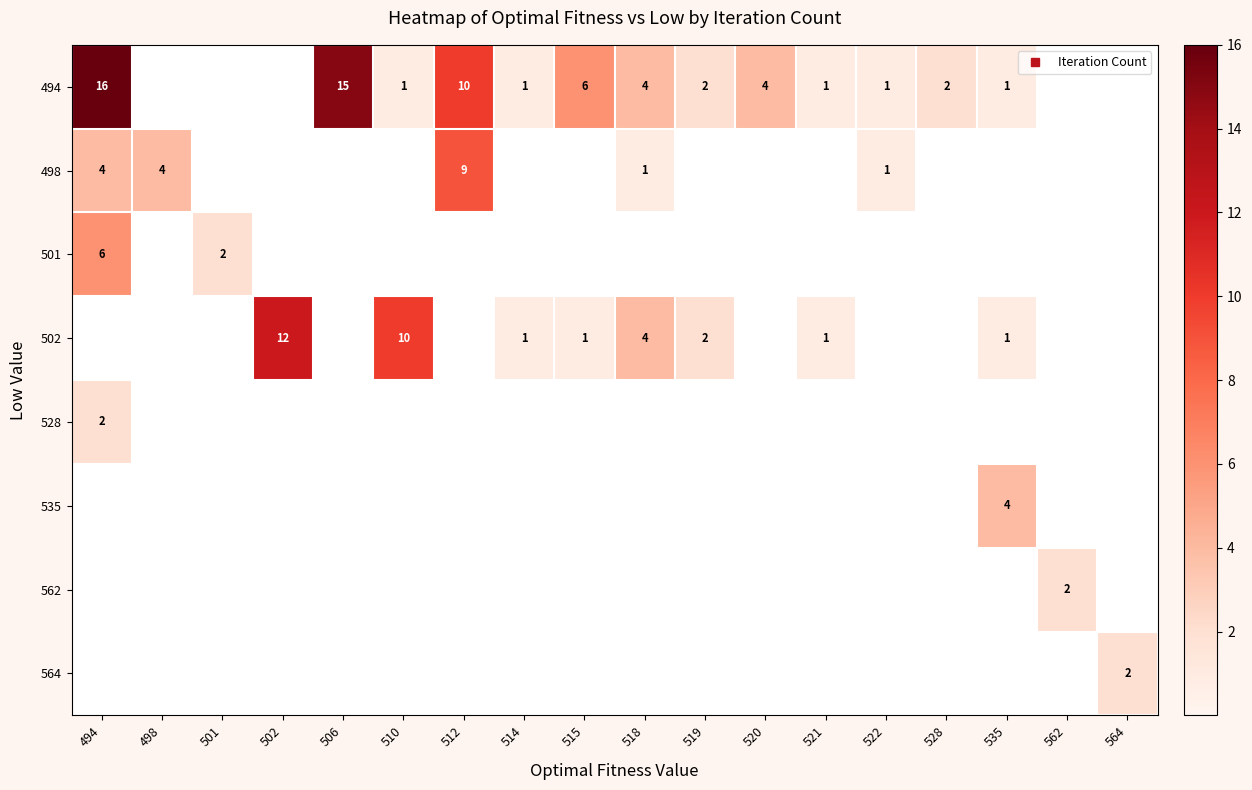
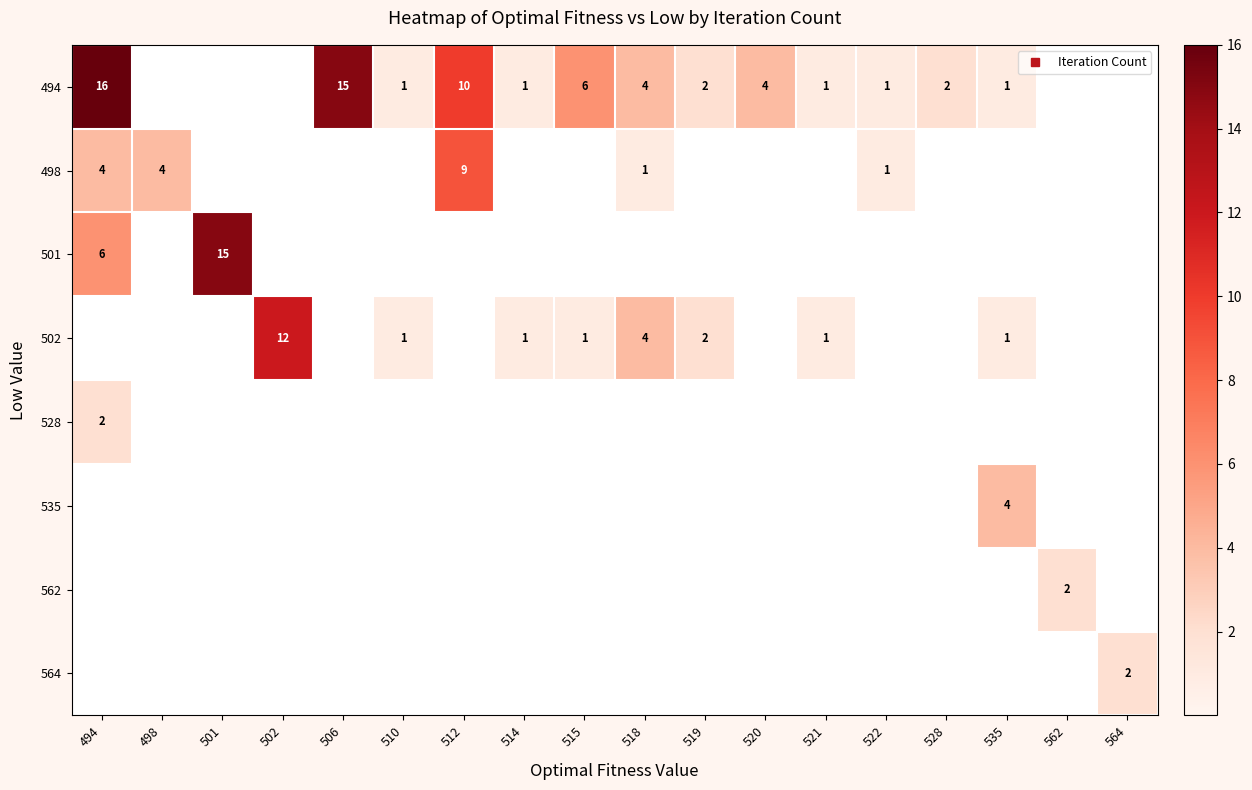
501, 501: 2 -> 15
502, 510: 10 -> 1
